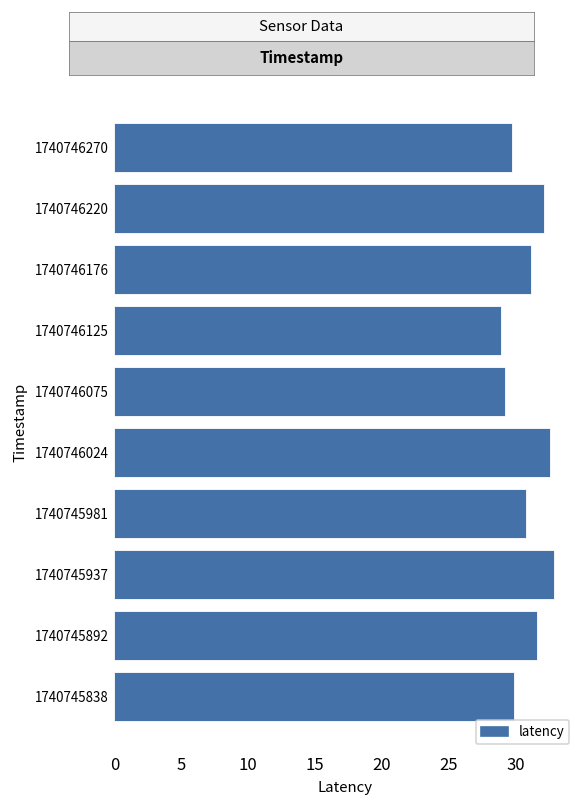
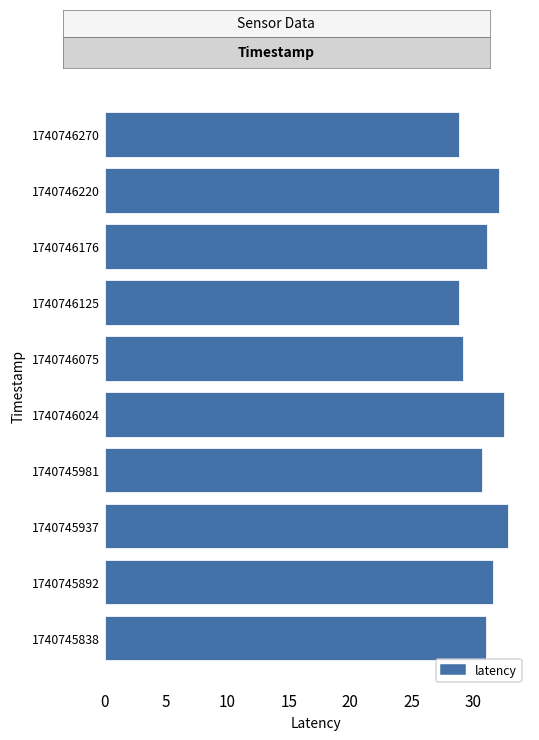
1740746270: 29.7 -> 28.9
1740745838: 29.9 -> 31.0
